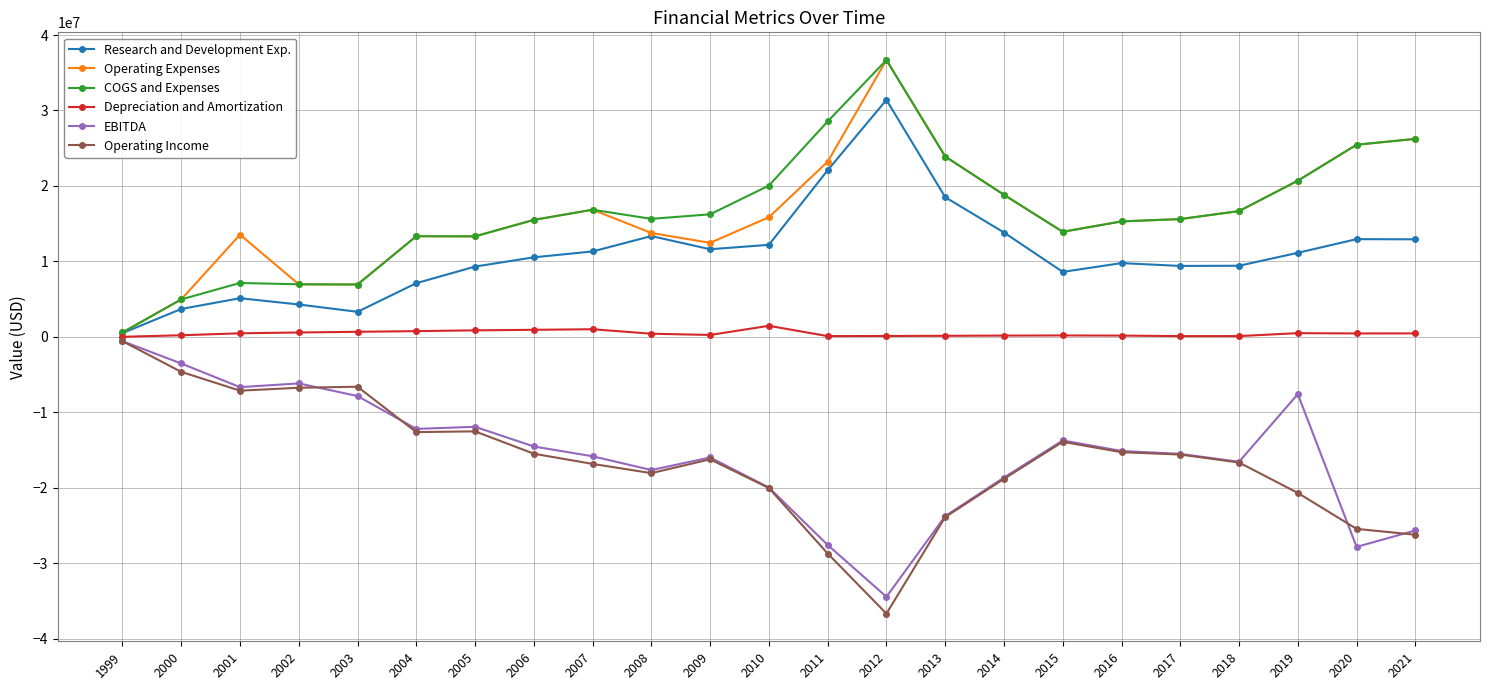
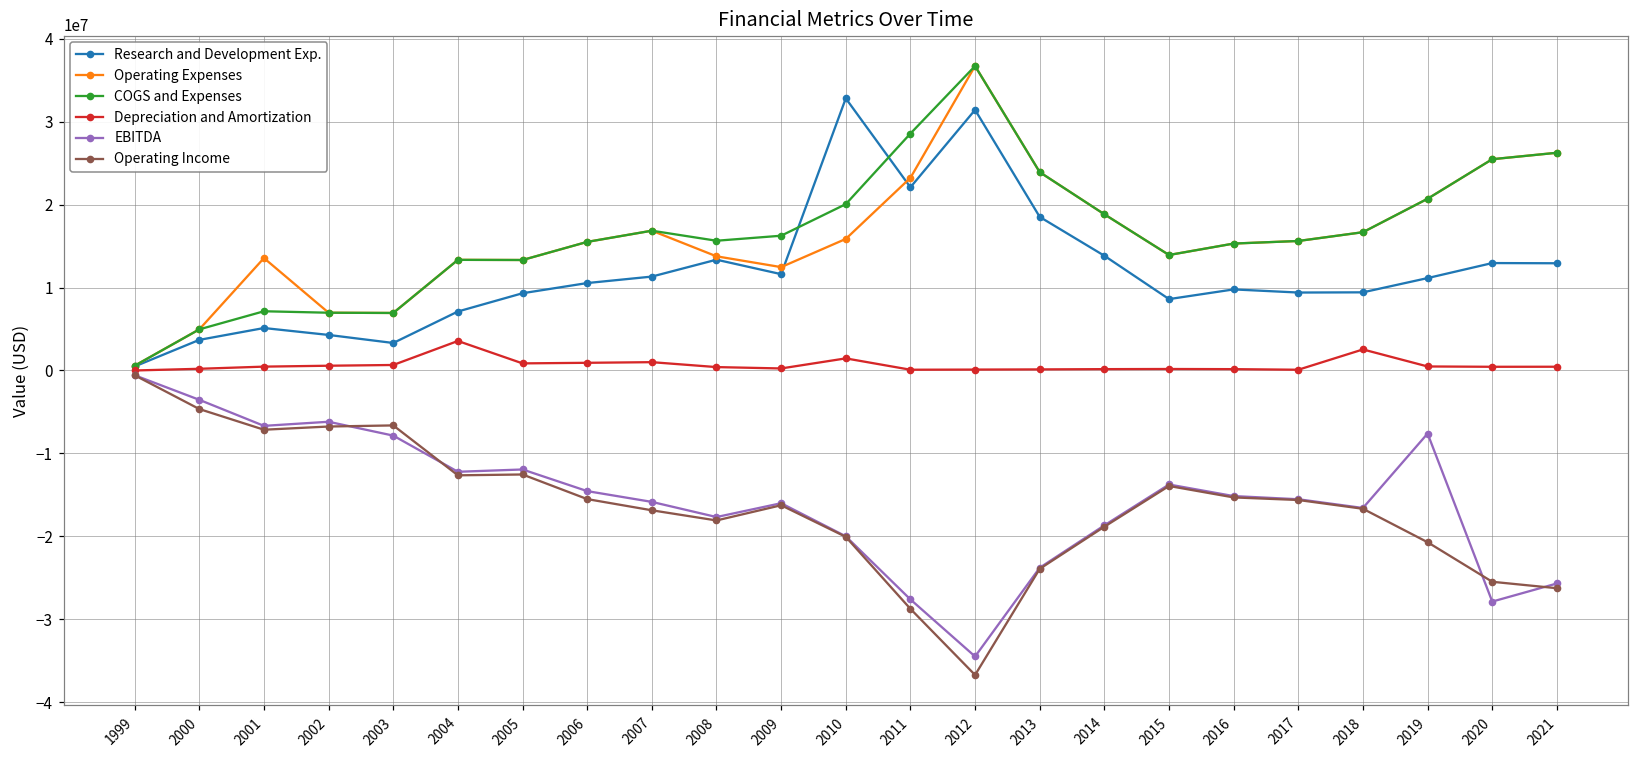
Depreciation and Amortization, 2004: 1000000 -> 4000000
Research and Development Exp., 2010: 12000000 -> 33000000
Depreciation and Amortization, 2018: 0 -> 3000000
